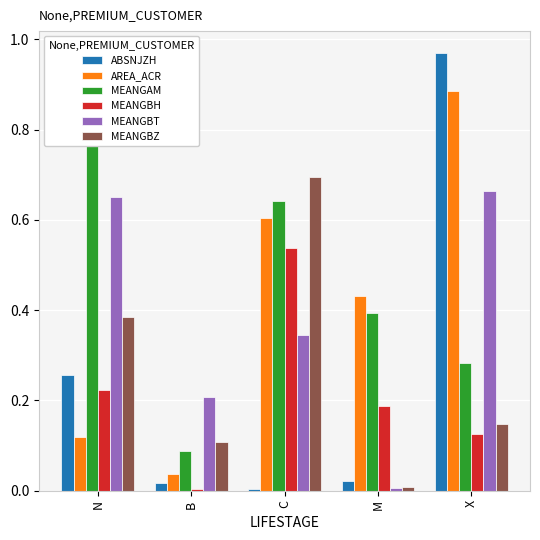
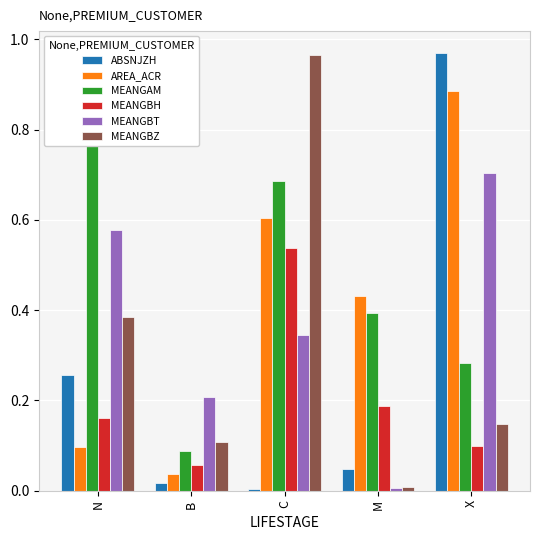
AREA_ACR, N: 0.12 -> 0.10
MEANGBH, N: 0.22 -> 0.16
MEANGBT, N: 0.65 -> 0.58
MEANGBH, B: 0.00 -> 0.06
MEANGAM, C: 0.64 -> 0.69
MEANGBZ, C: 0.70 -> 0.97
ABSNJZH, M: 0.02 -> 0.05
MEANGBH, X: 0.13 -> 0.10
MEANGBT, X: 0.66 -> 0.70
